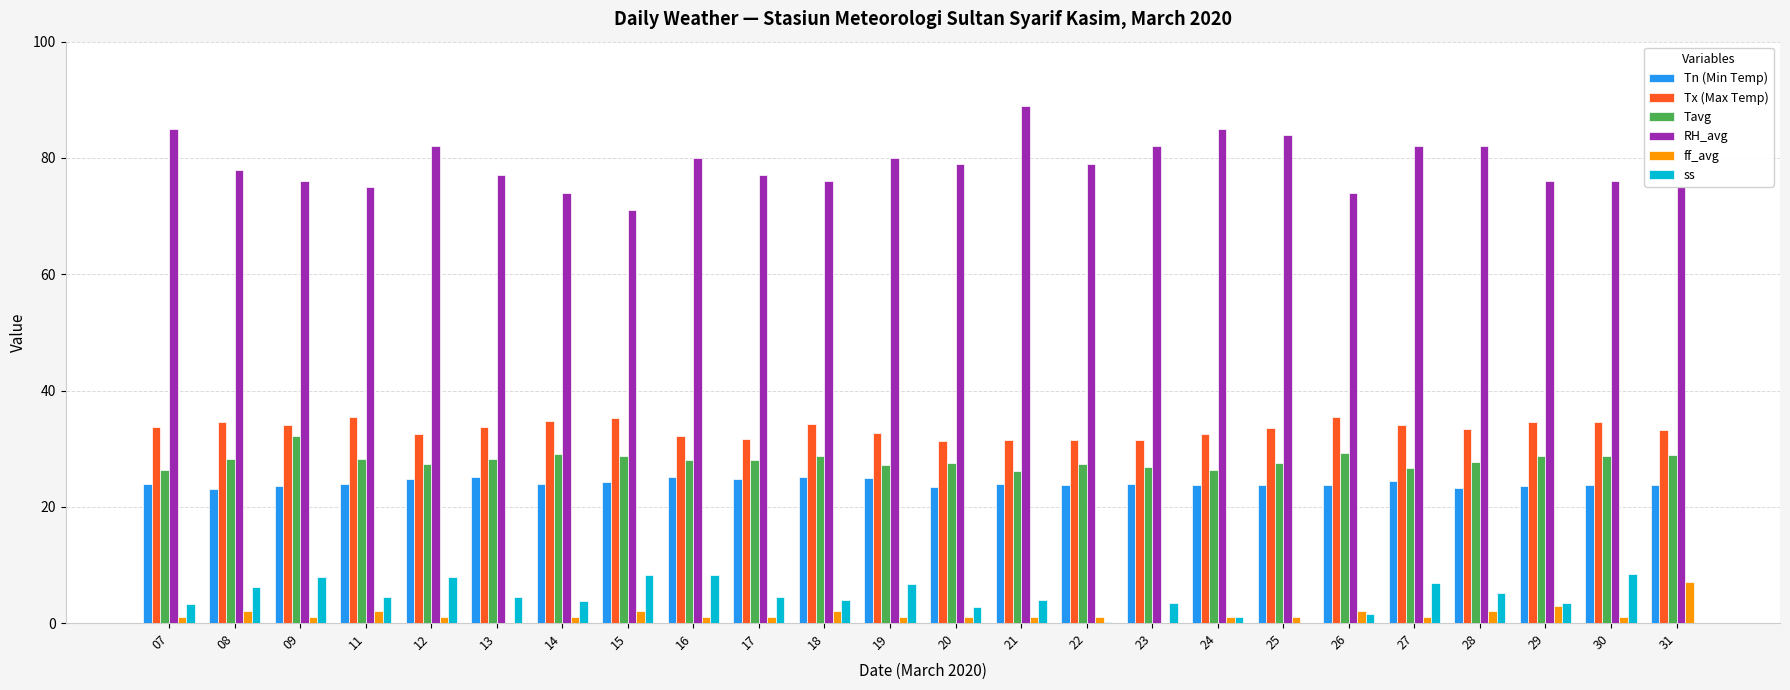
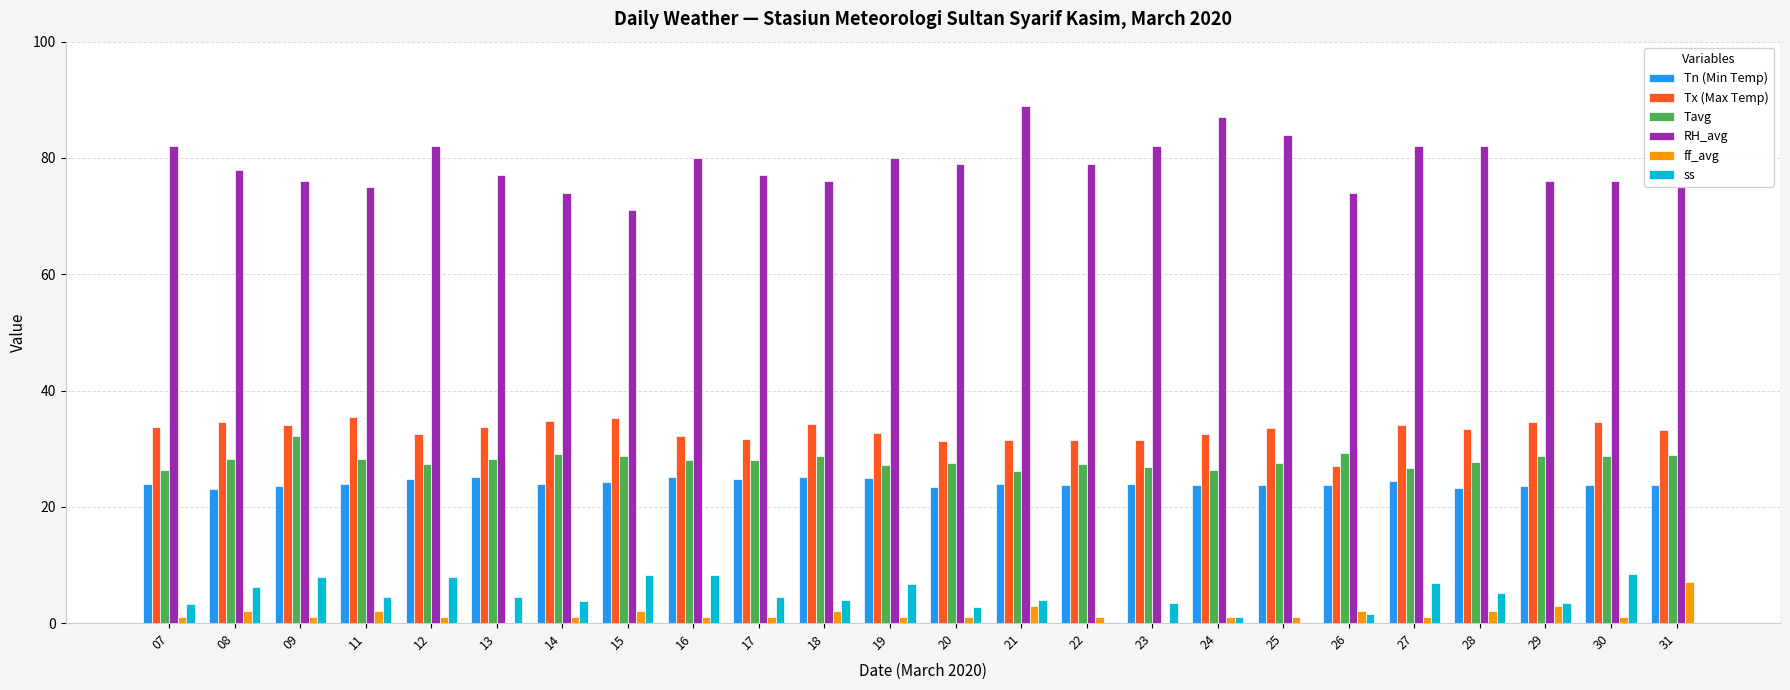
RH_avg, 07: 85 -> 82
ff_avg, 21: 1 -> 3
RH_avg, 24: 85 -> 87
Tx (Max Temp), 26: 35 -> 27
